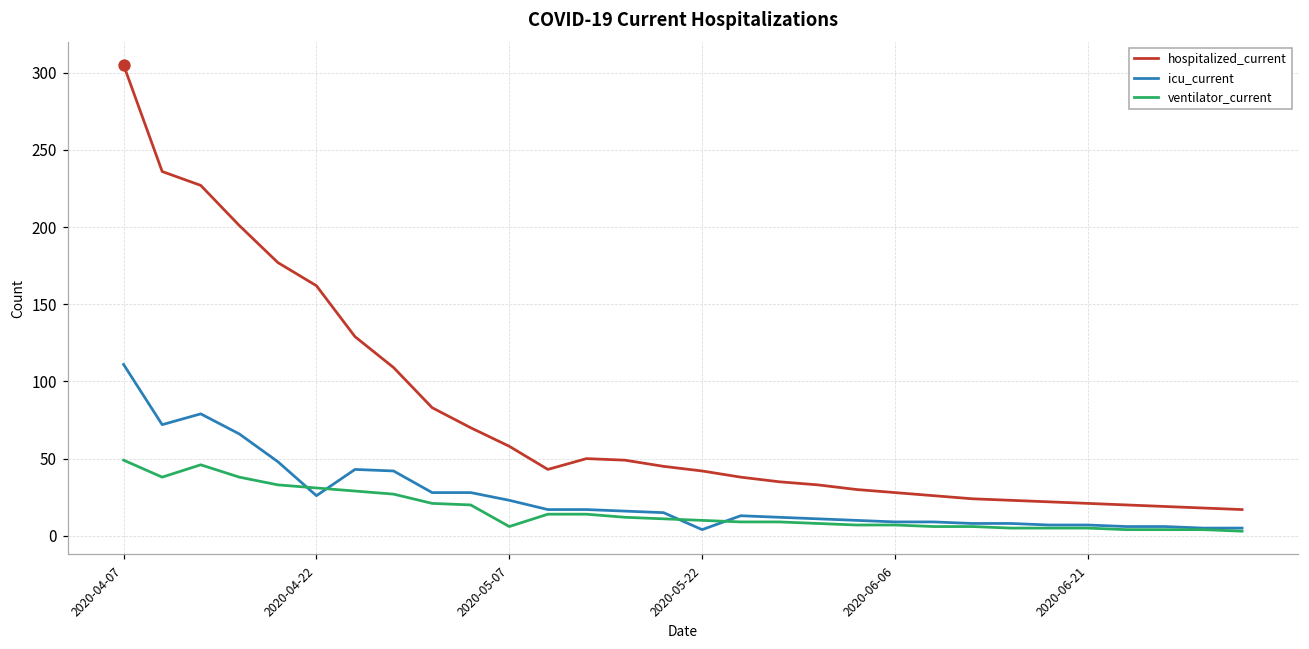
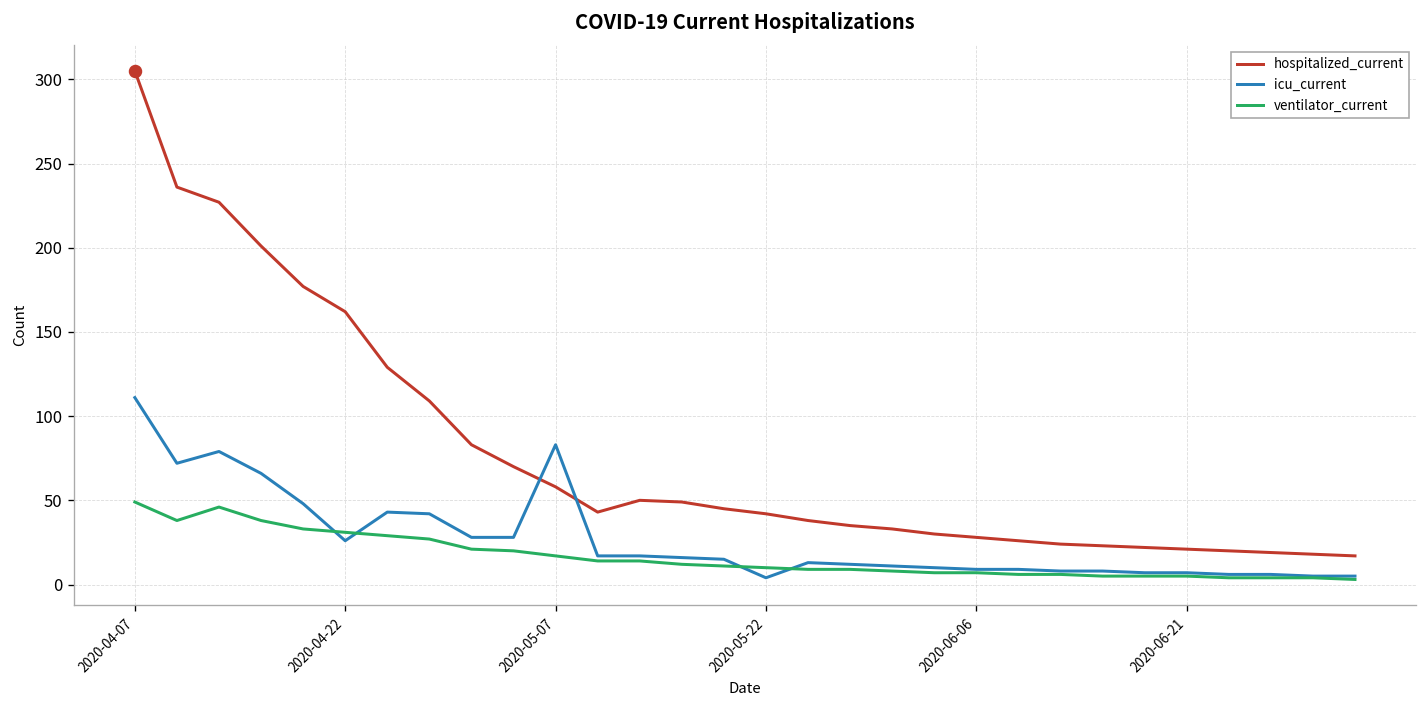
icu_current, 2020-05-07: 23 -> 83
ventilator_current, 2020-05-07: 6 -> 17
